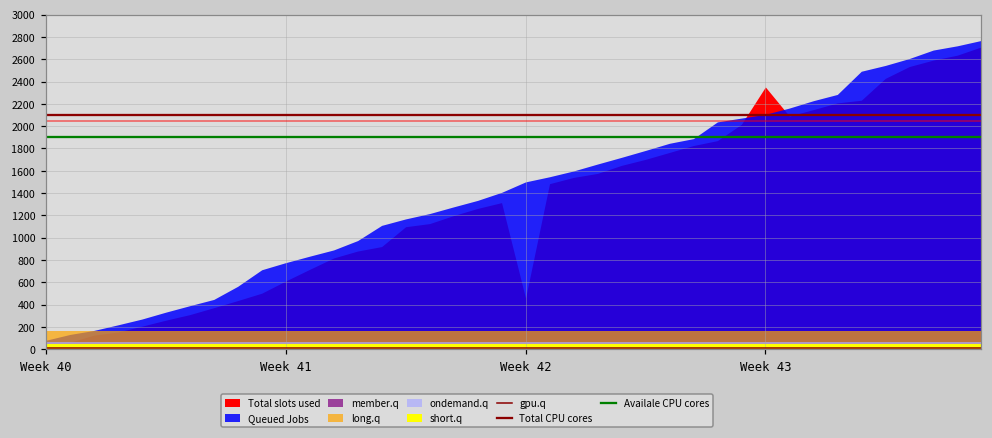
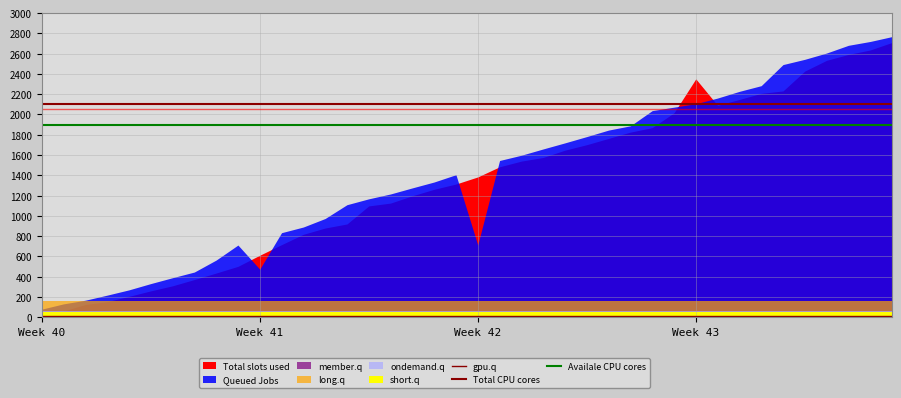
Queued Jobs, Week 41: 780 -> 470
Total slots used, Week 42: 460 -> 1380
Queued Jobs, Week 42: 1500 -> 710
